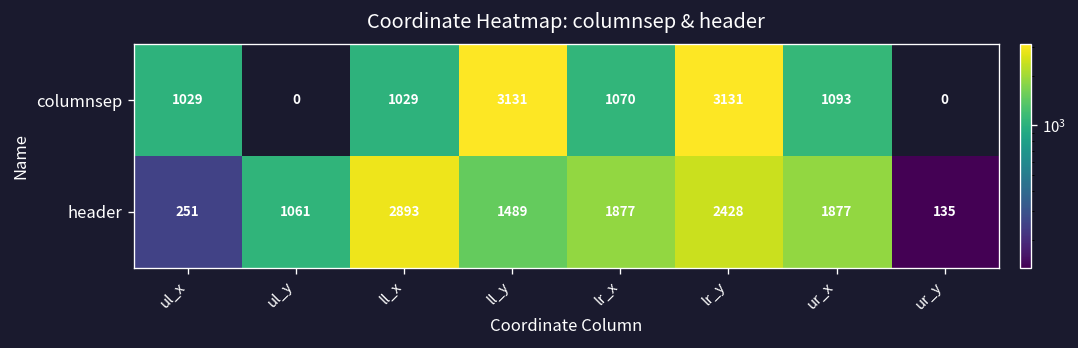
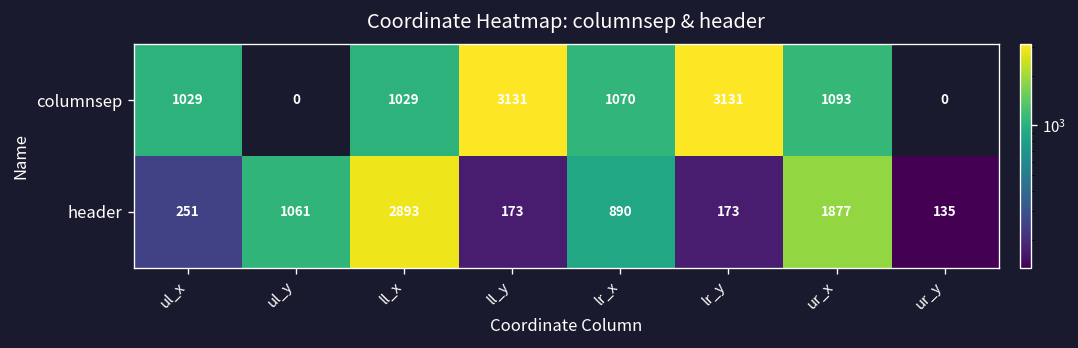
header, ll_y: 1489 -> 173
header, lr_x: 1877 -> 890
header, lr_y: 2428 -> 173
